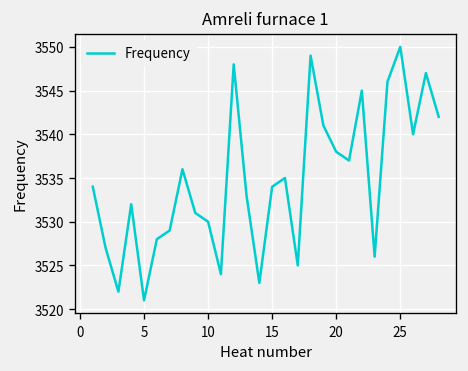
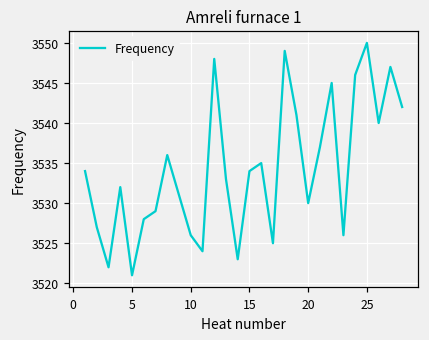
10: 3530 -> 3526
20: 3538 -> 3530
